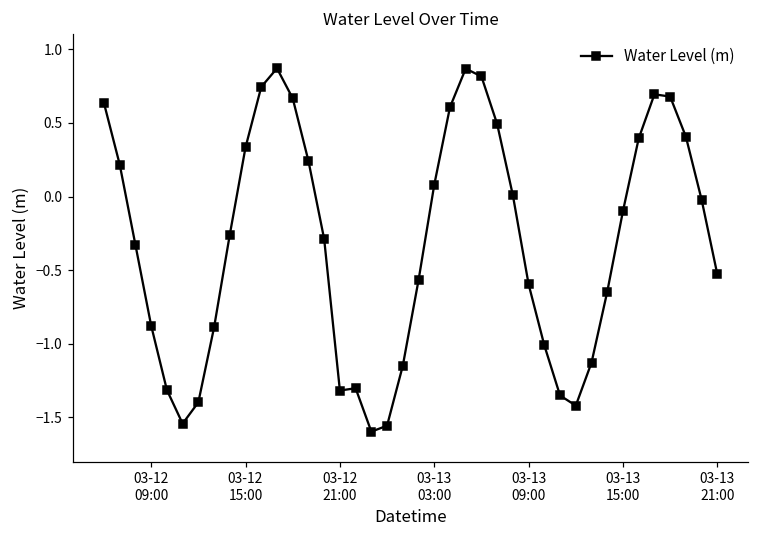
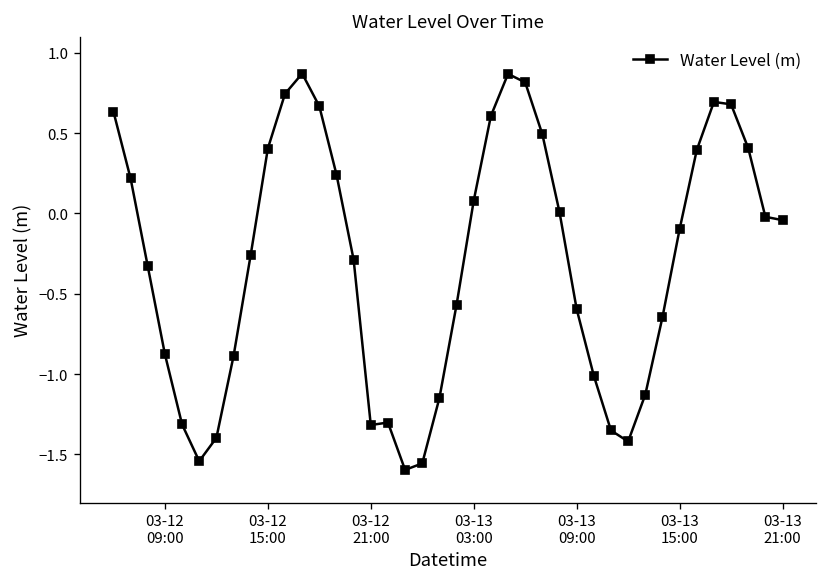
03-12 15:00: 0.33 -> 0.40
03-13 21:00: -0.53 -> -0.04
